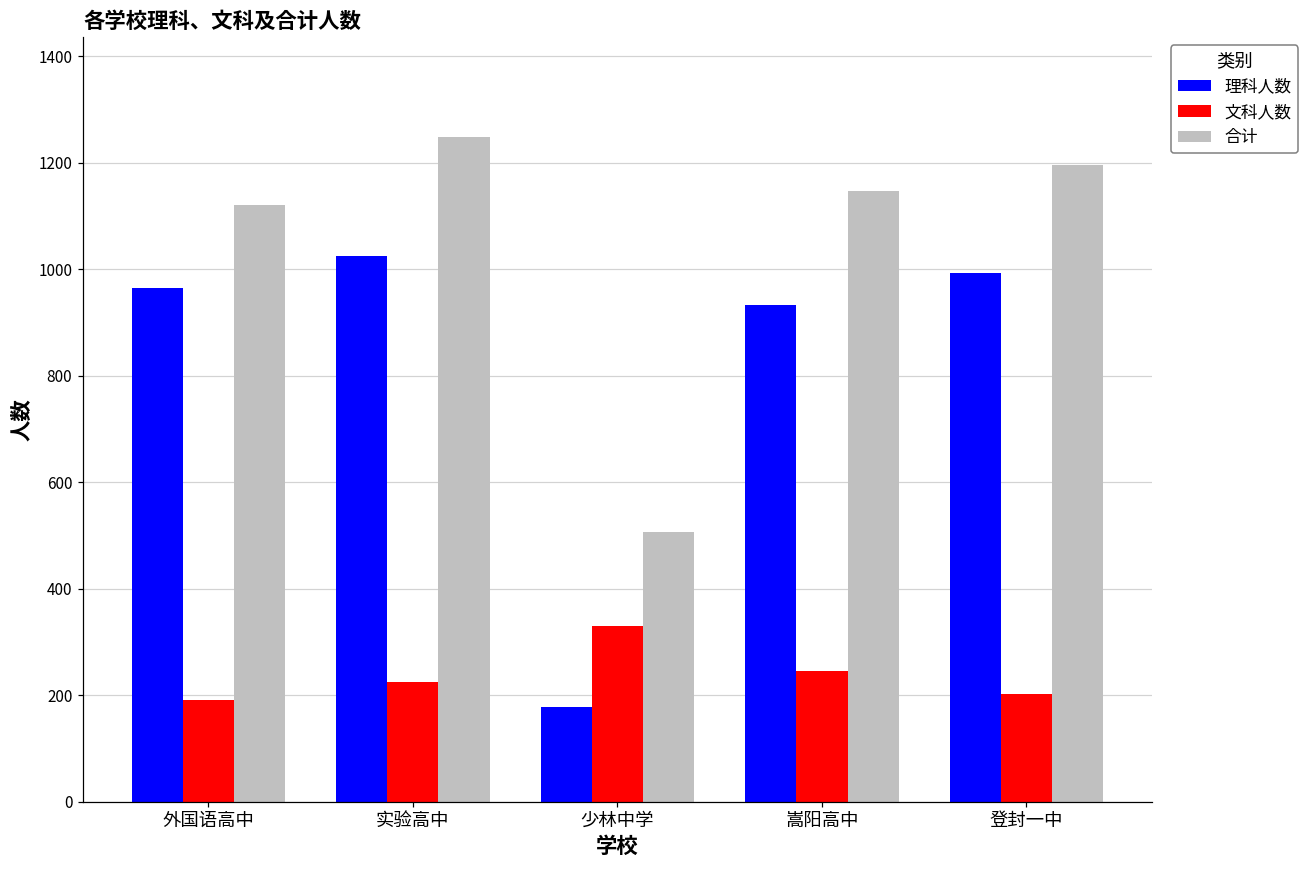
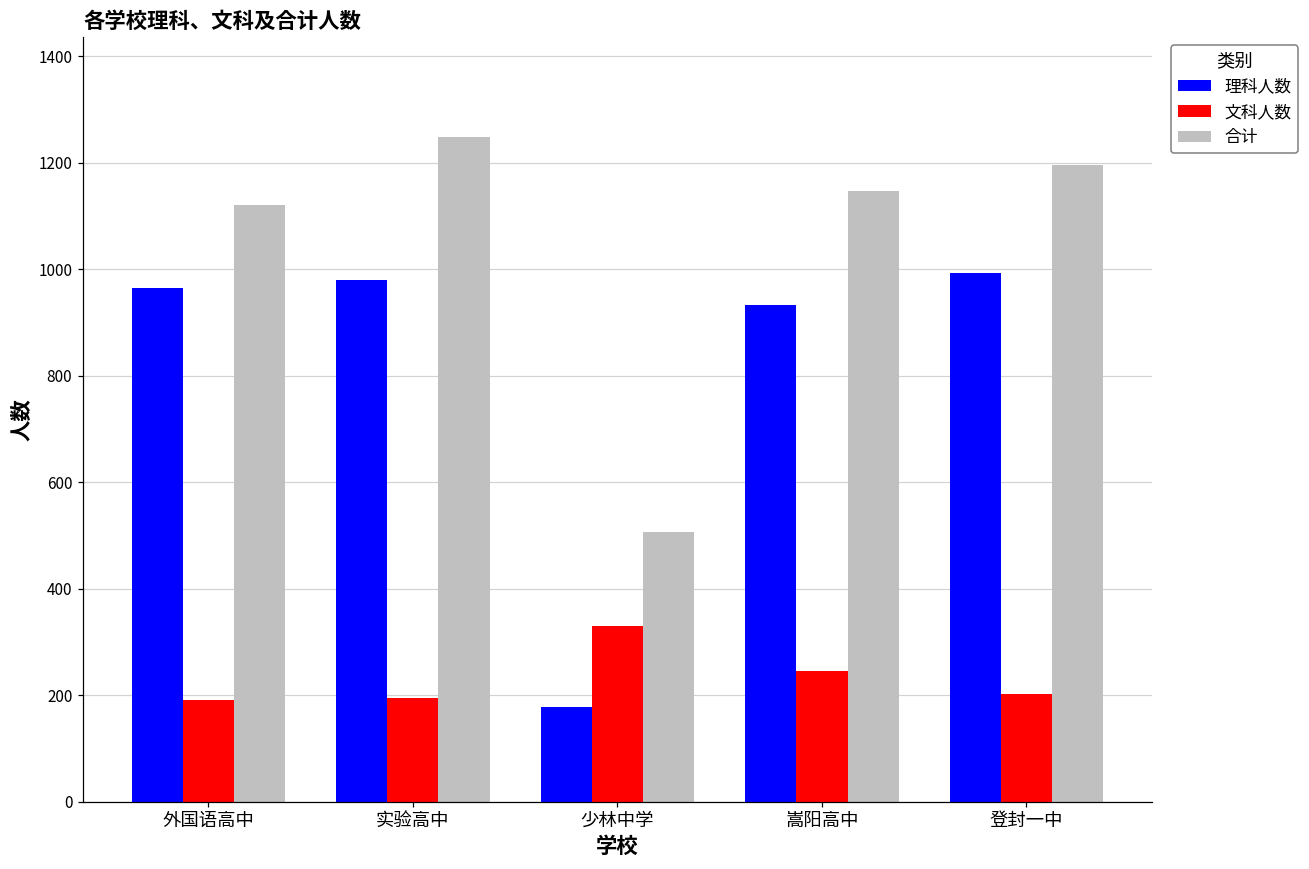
理科人数, 实验高中: 1020 -> 980
文科人数, 实验高中: 230 -> 190
